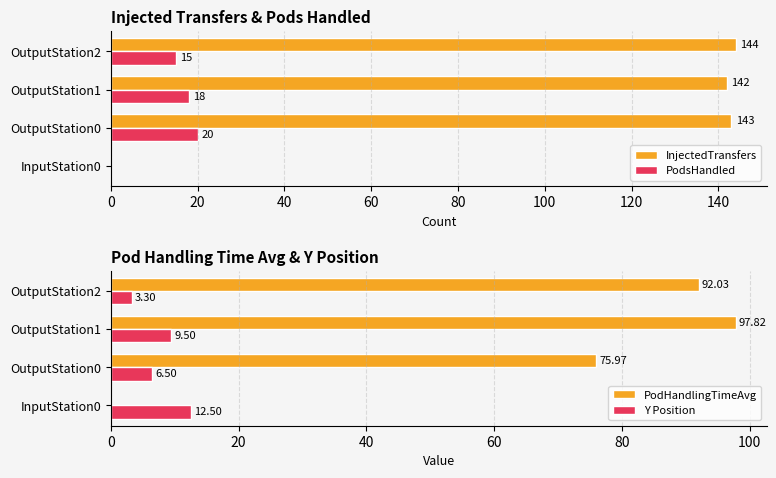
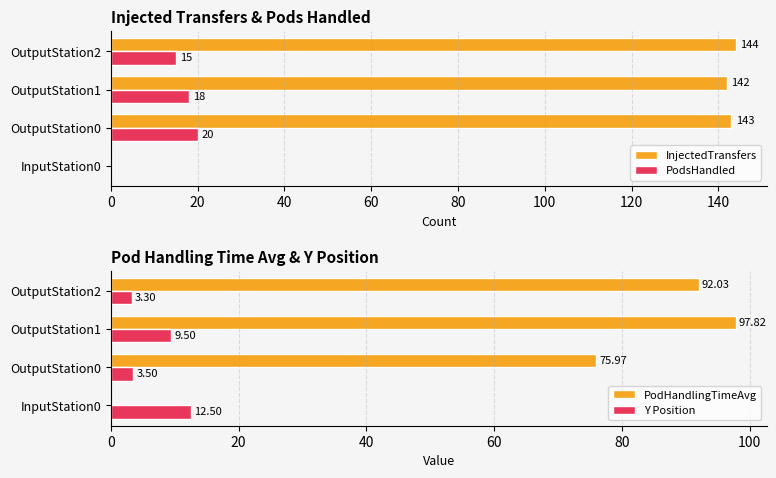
Pod Handling Time Avg & Y Position, Y Position, OutputStation0: 6.50 -> 3.50
